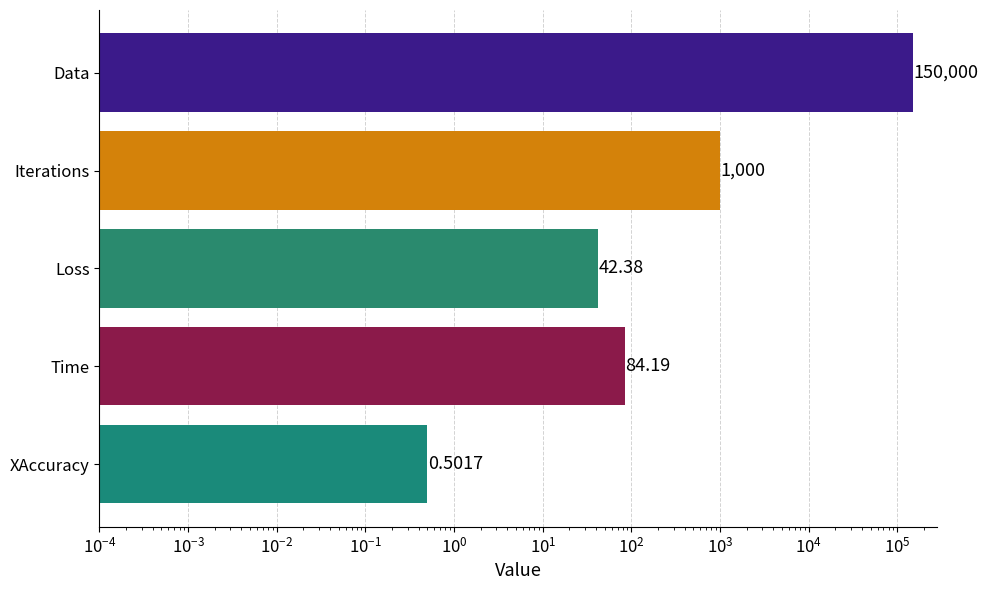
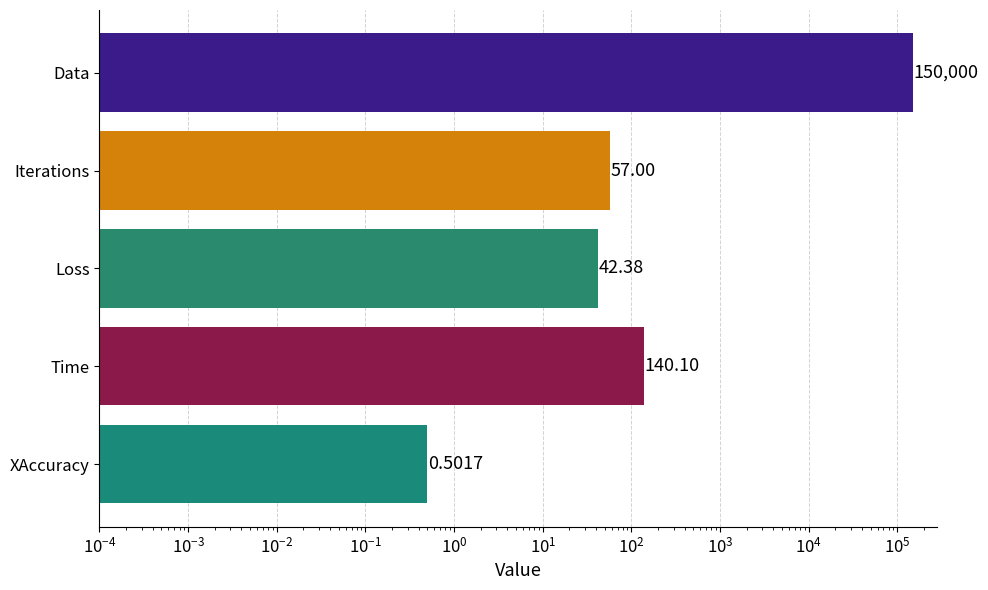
Iterations: 1,000 -> 57.00
Time: 84.19 -> 140.10
